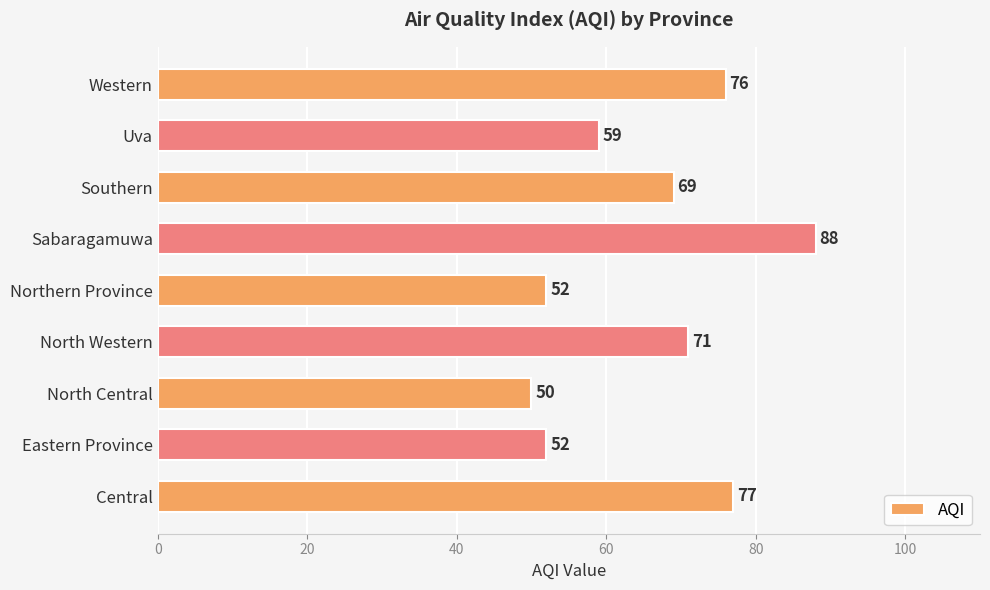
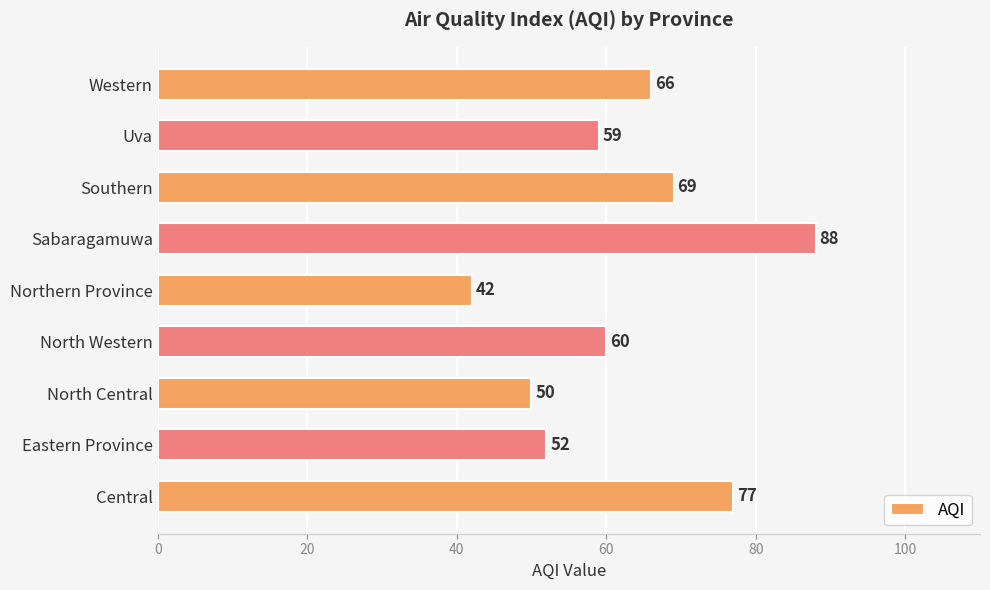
Western: 76 -> 66
Northern Province: 52 -> 42
North Western: 71 -> 60
